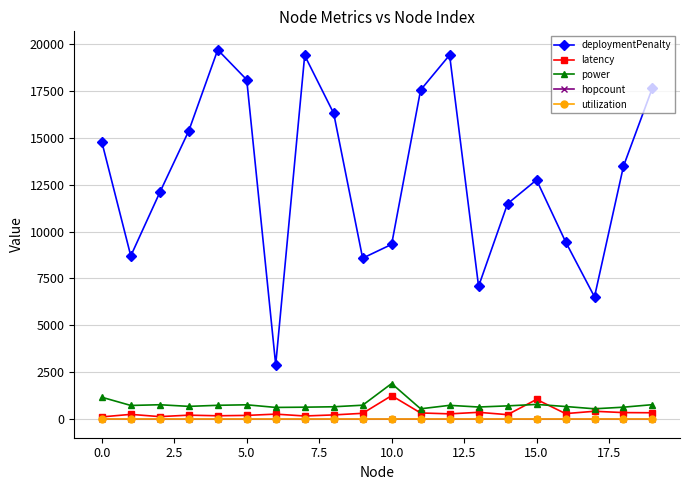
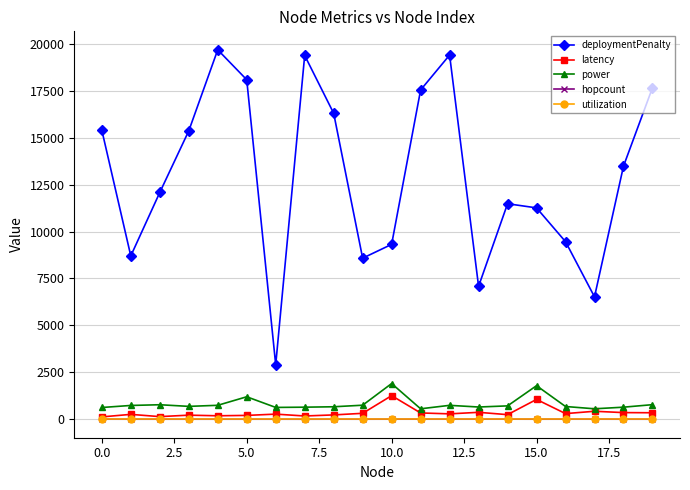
deploymentPenalty, 0.0: 14800 -> 15400
power, 0.0: 1200 -> 600
power, 5.0: 800 -> 1200
deploymentPenalty, 15.0: 12800 -> 11300
power, 15.0: 800 -> 1800
